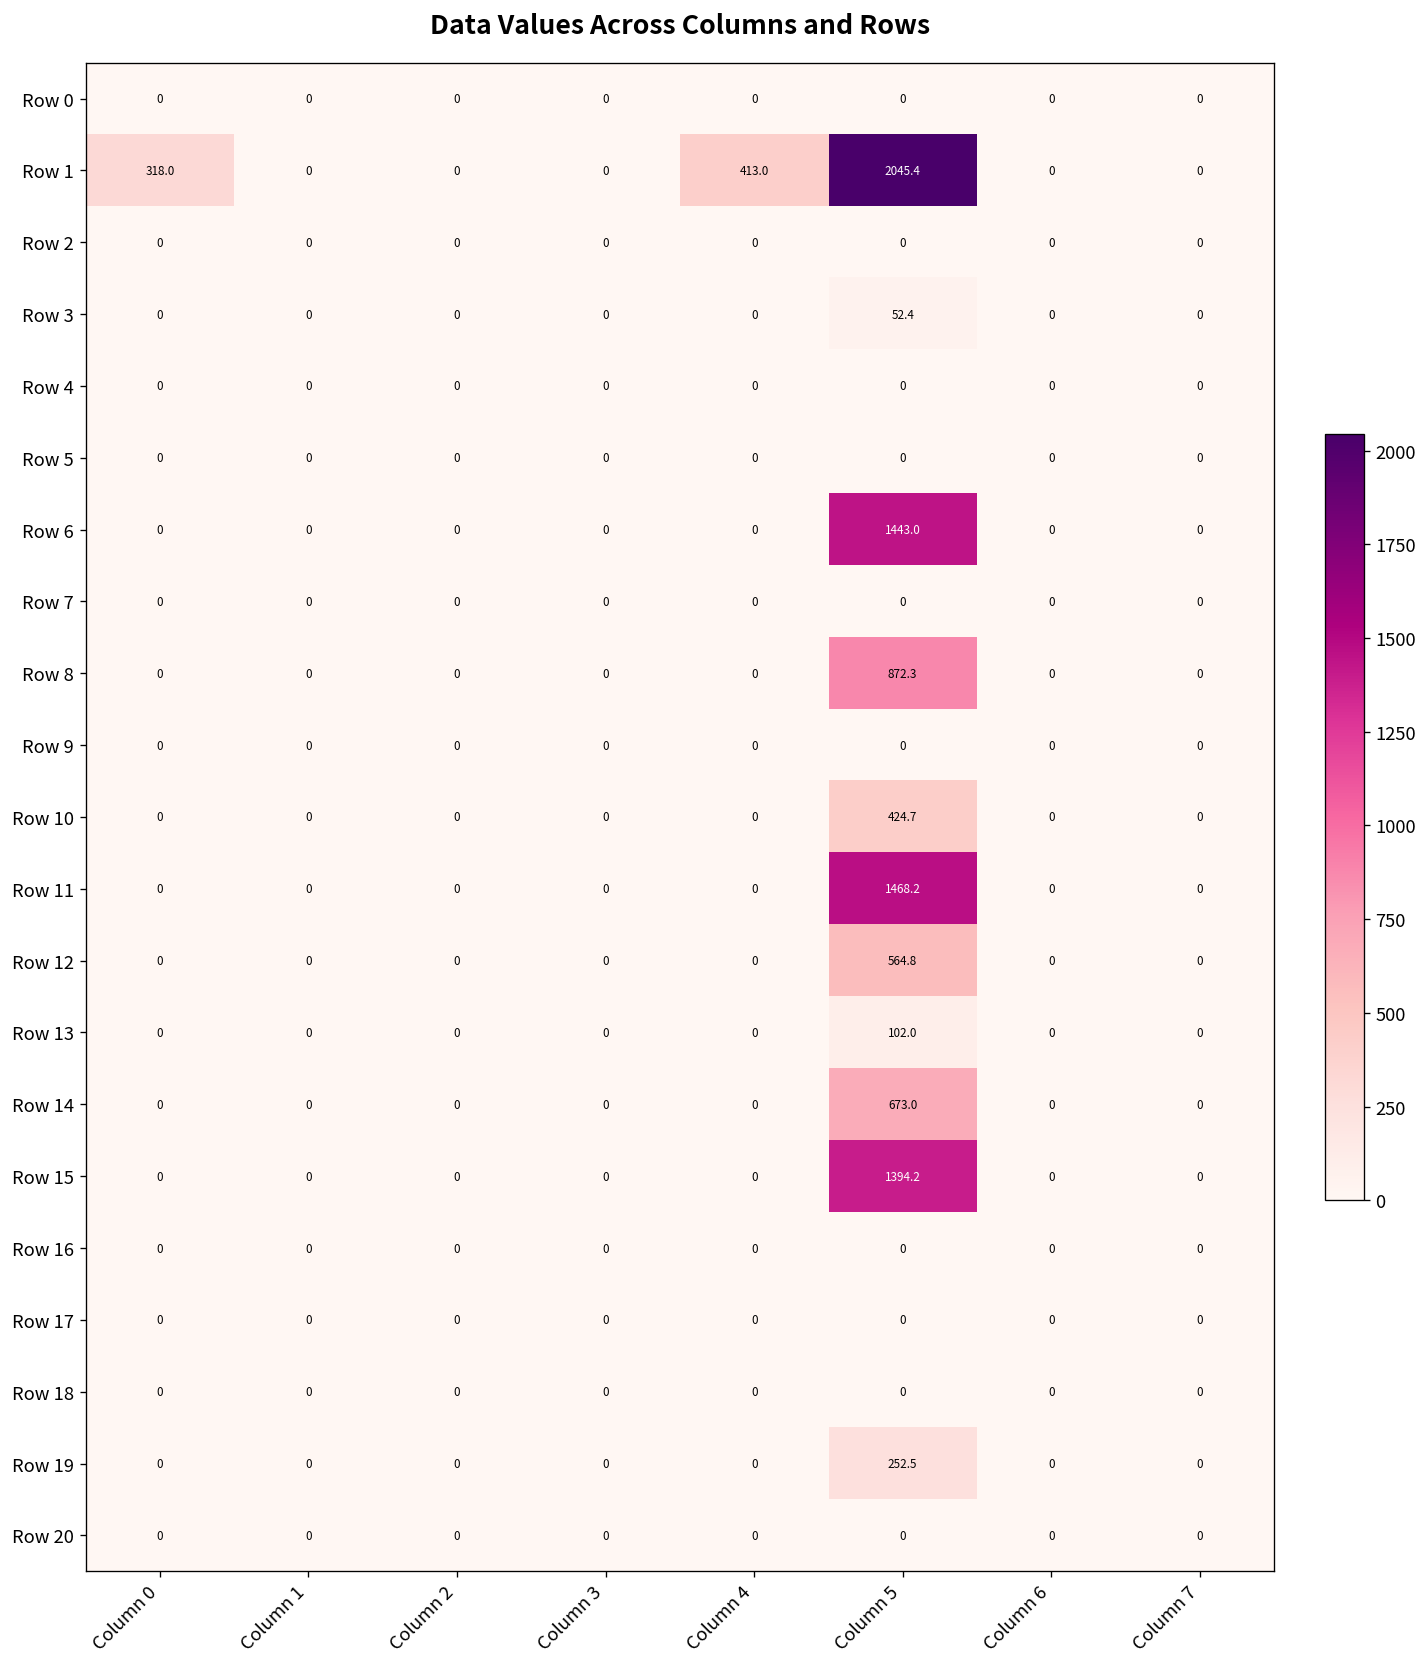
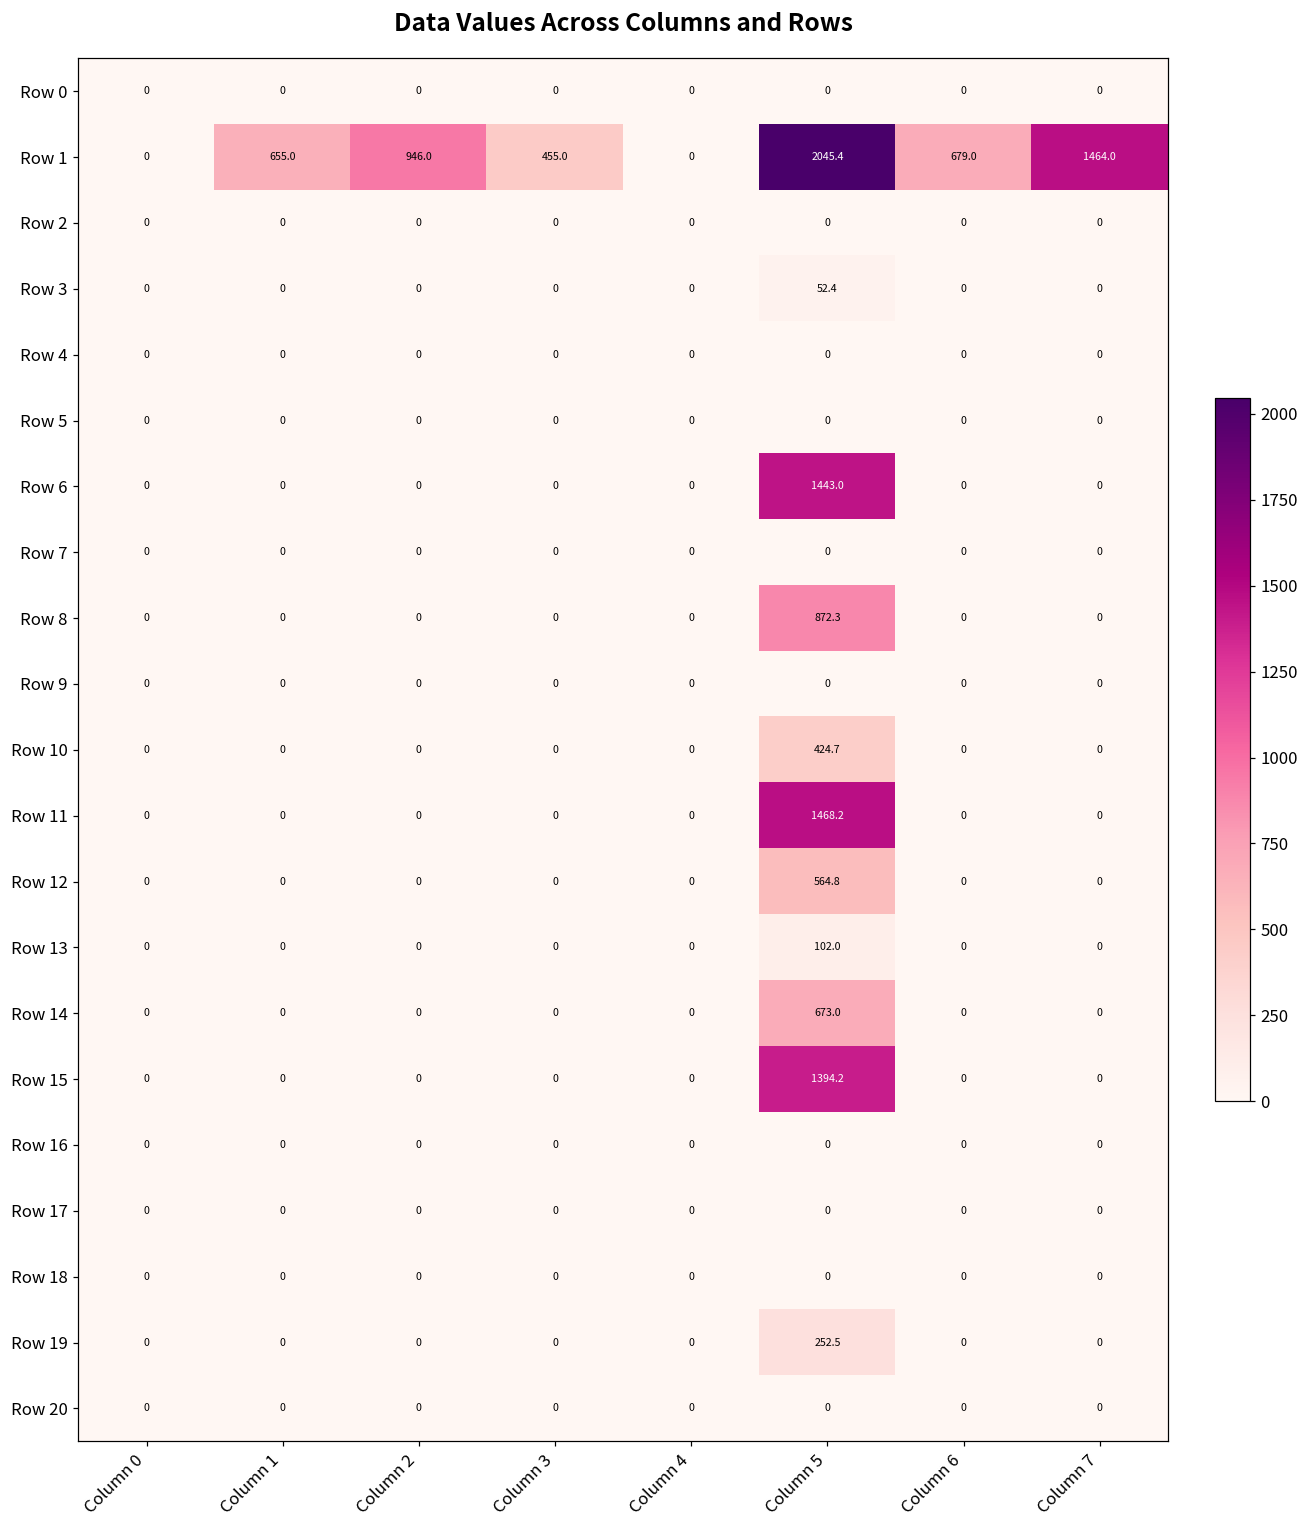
Row 1, Column 0: 318.0 -> 0
Row 1, Column 1: 0 -> 655.0
Row 1, Column 2: 0 -> 946.0
Row 1, Column 3: 0 -> 455.0
Row 1, Column 4: 413.0 -> 0
Row 1, Column 6: 0 -> 679.0
Row 1, Column 7: 0 -> 1464.0
